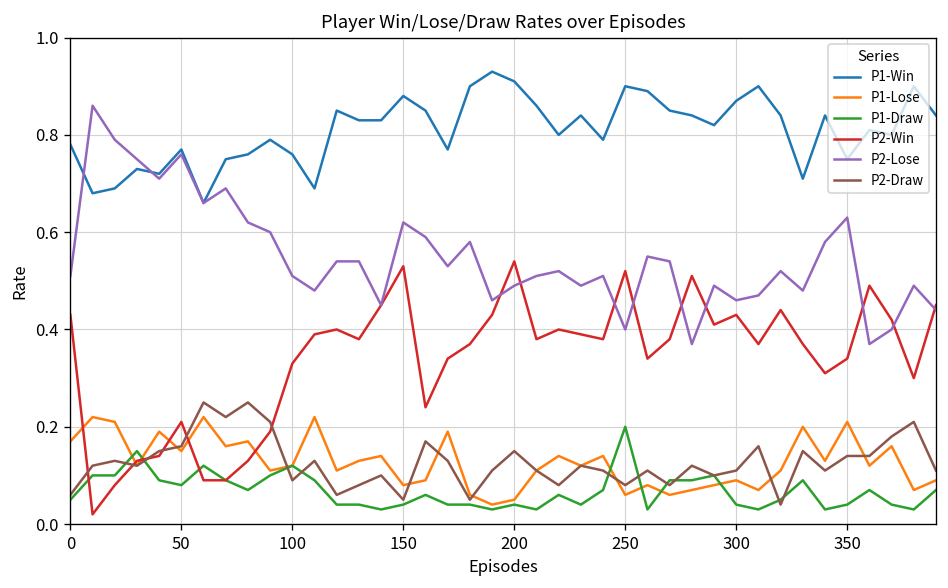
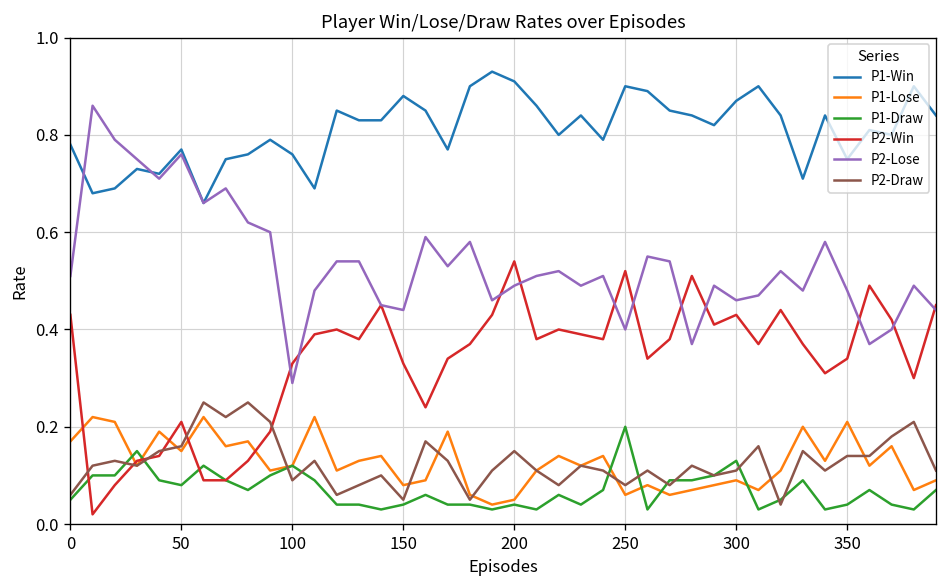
P2-Lose, 100: 0.51 -> 0.29
P2-Win, 150: 0.53 -> 0.33
P2-Lose, 150: 0.62 -> 0.44
P1-Draw, 300: 0.04 -> 0.13
P2-Lose, 350: 0.63 -> 0.48
